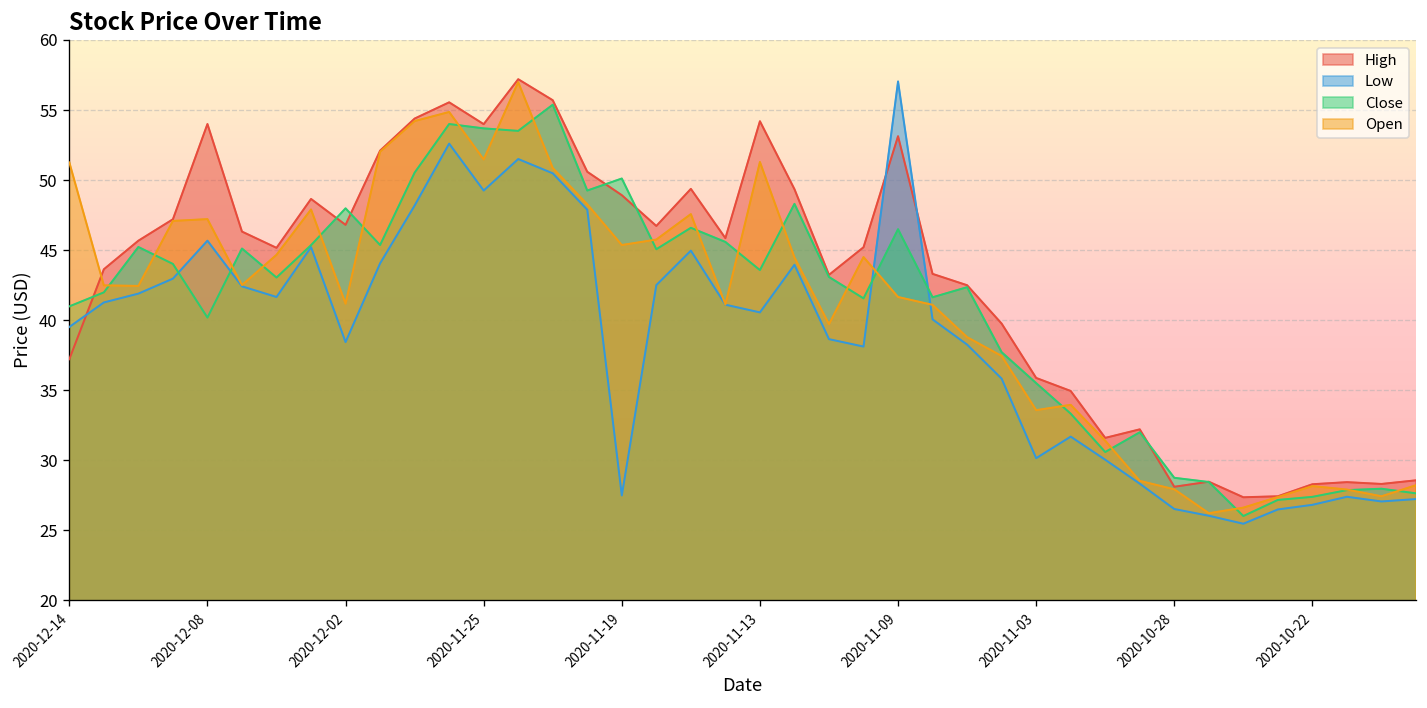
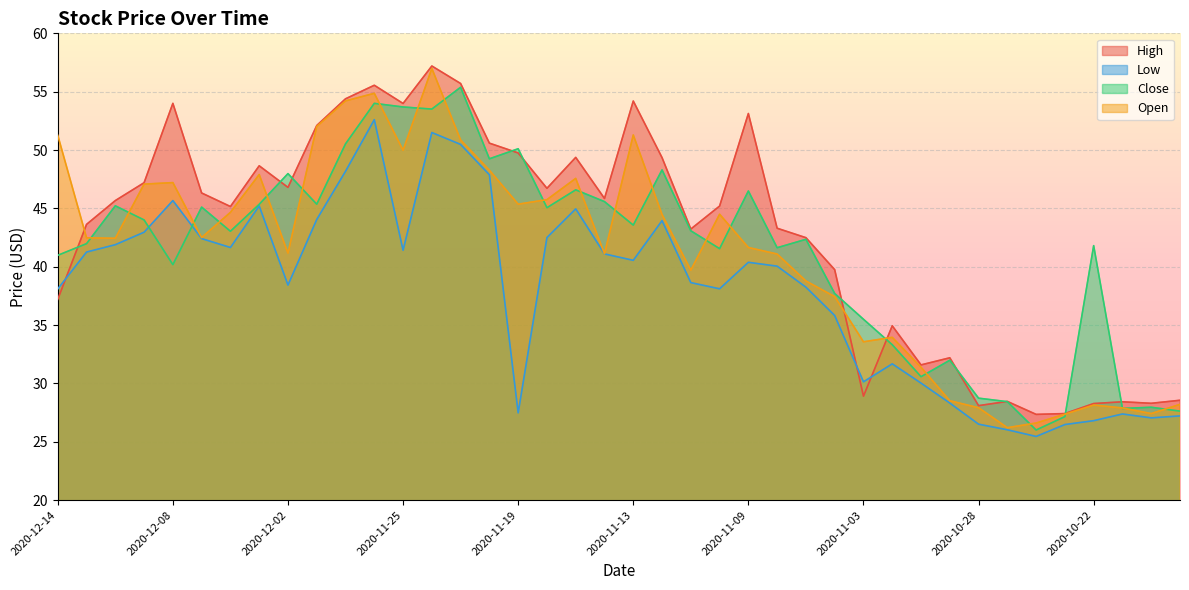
Low, 2020-12-14: 39.5 -> 38.1
Low, 2020-11-25: 49.3 -> 41.4
Open, 2020-11-25: 51.5 -> 50.0
High, 2020-11-19: 48.9 -> 49.8
Low, 2020-11-09: 57.0 -> 40.4
High, 2020-11-03: 35.9 -> 28.9
Close, 2020-10-22: 27.4 -> 41.8
